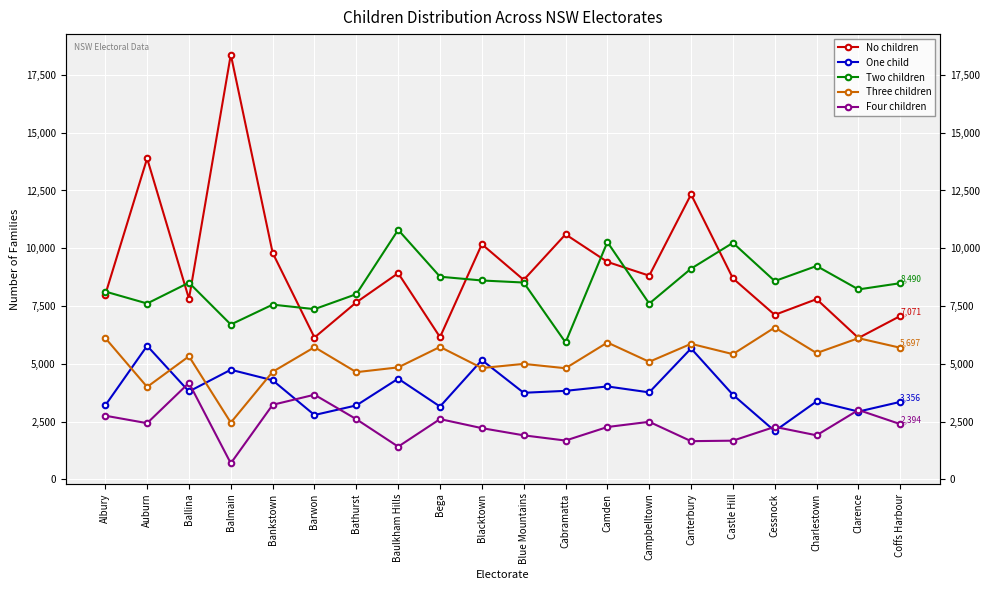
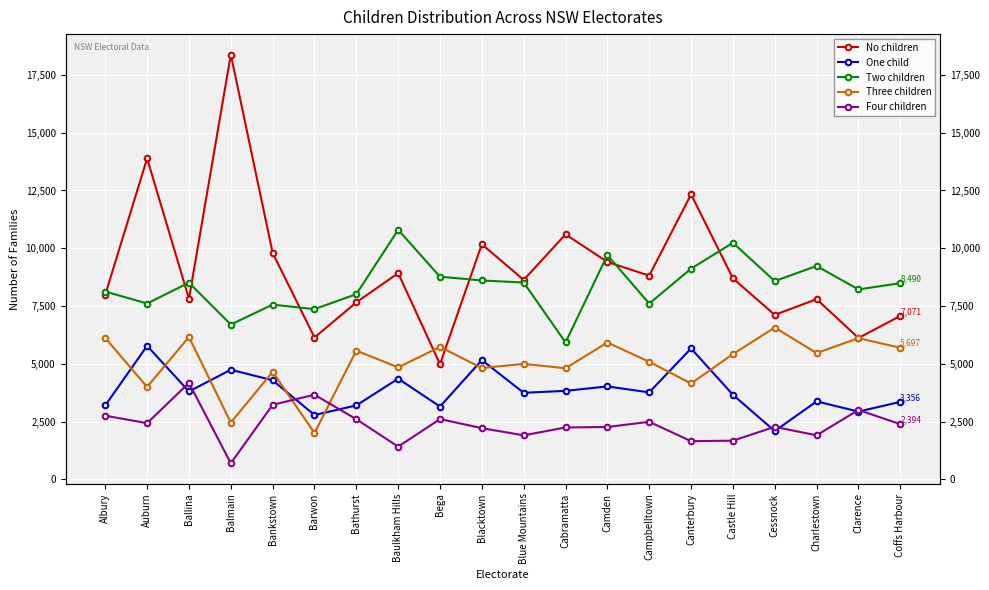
Three children, Ballina: 5,300 -> 6,200
Three children, Barwon: 5,700 -> 2,000
Three children, Bathurst: 4,600 -> 5,600
No children, Bega: 6,200 -> 5,000
Four children, Cabramatta: 1,700 -> 2,200
Two children, Camden: 10,300 -> 9,700
Three children, Canterbury: 5,900 -> 4,200
